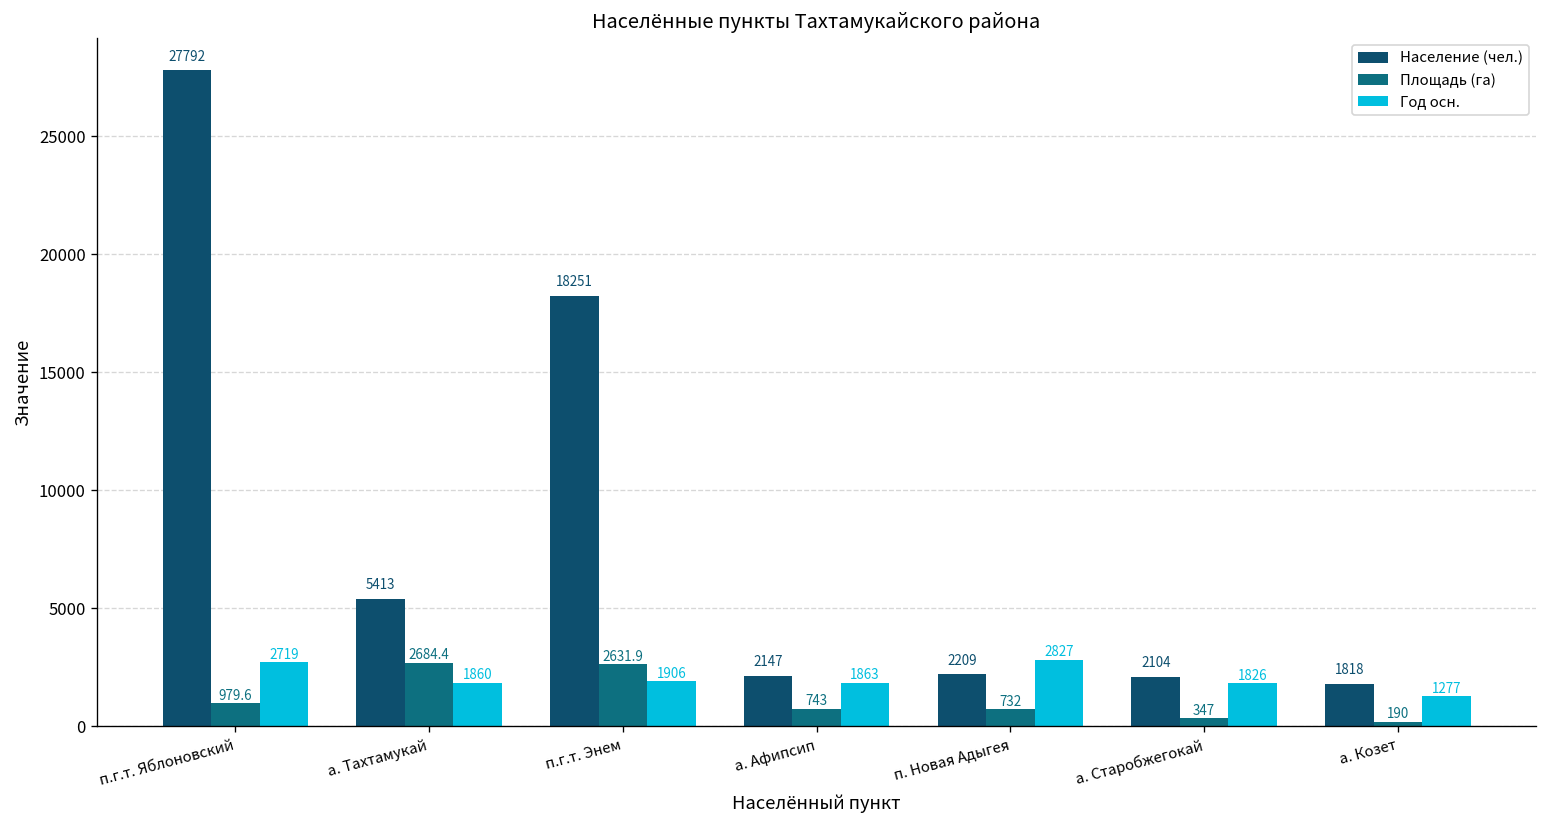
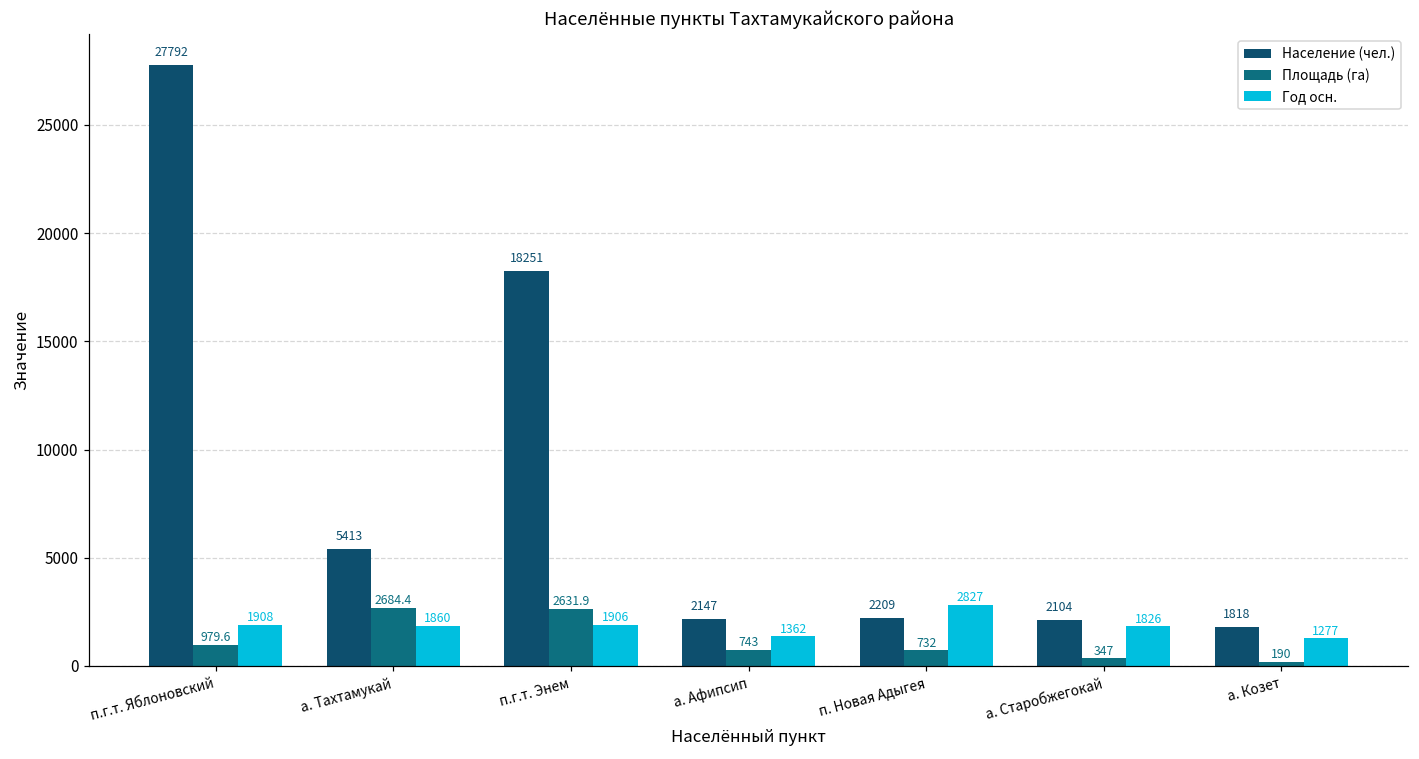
Год осн., п.г.т. Яблоновский: 2719 -> 1908
Год осн., а. Афипсип: 1863 -> 1362
